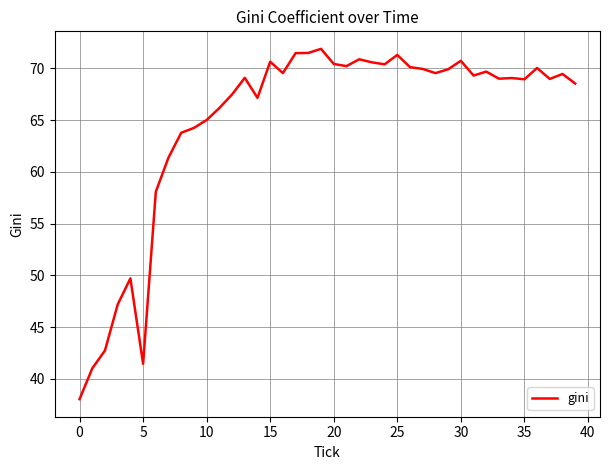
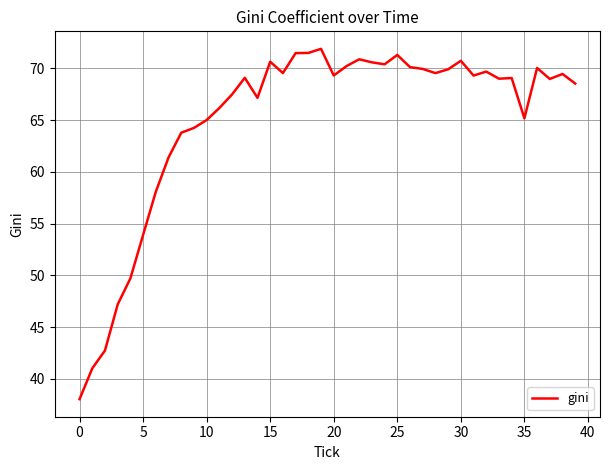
5: 41.4 -> 53.9
20: 70.4 -> 69.3
35: 68.9 -> 65.2
